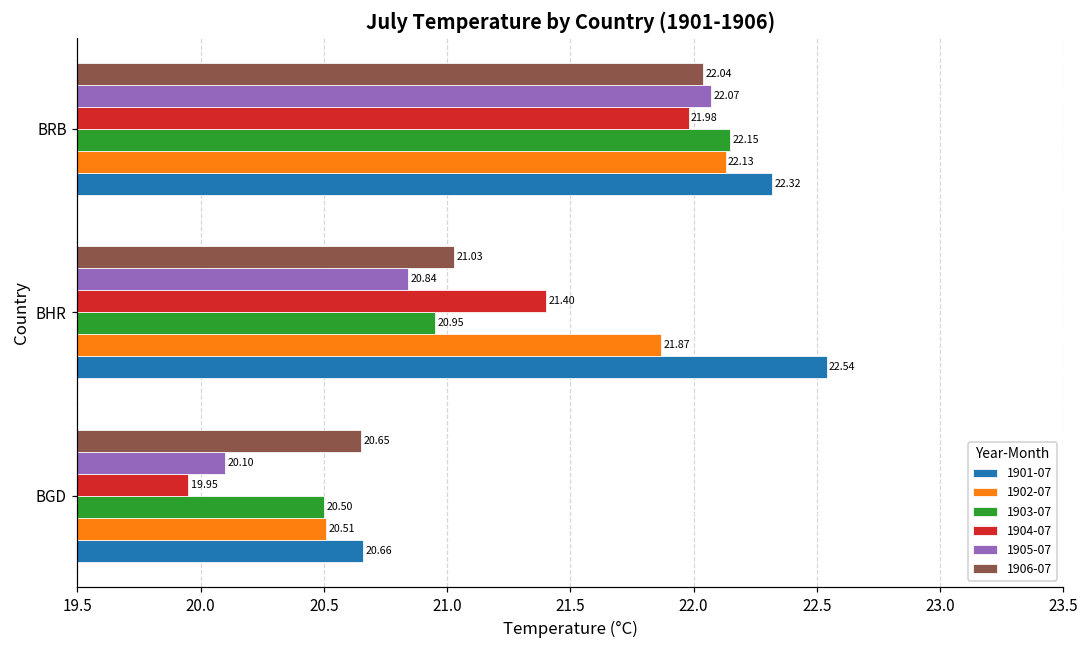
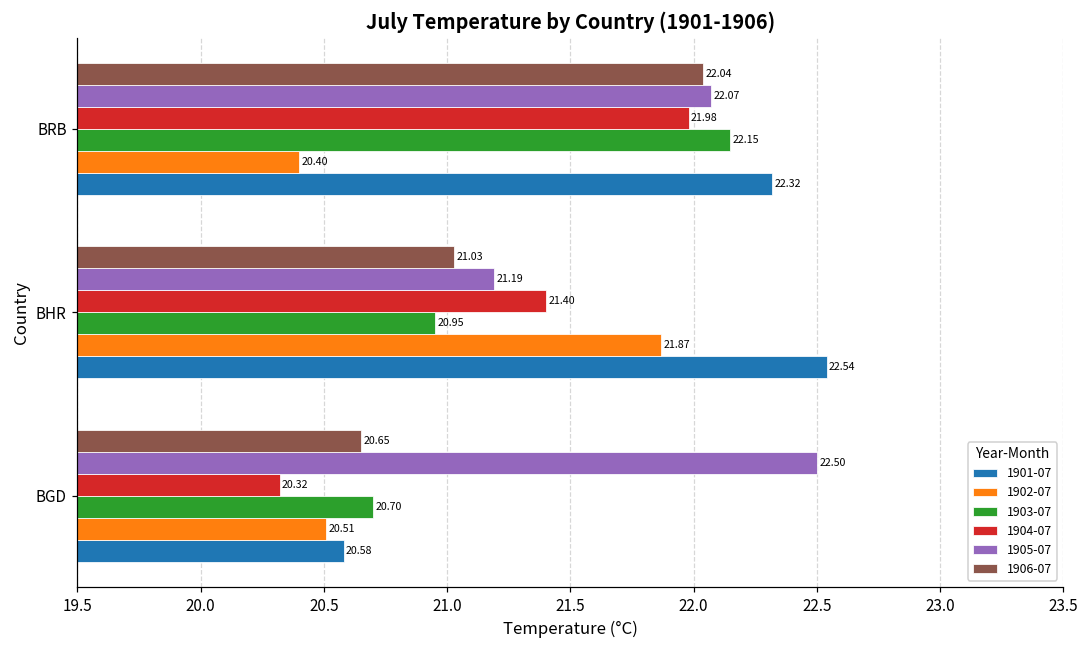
1902-07, BRB: 22.13 -> 20.40
1905-07, BHR: 20.84 -> 21.19
1905-07, BGD: 20.10 -> 22.50
1904-07, BGD: 19.95 -> 20.32
1903-07, BGD: 20.50 -> 20.70
1901-07, BGD: 20.66 -> 20.58
